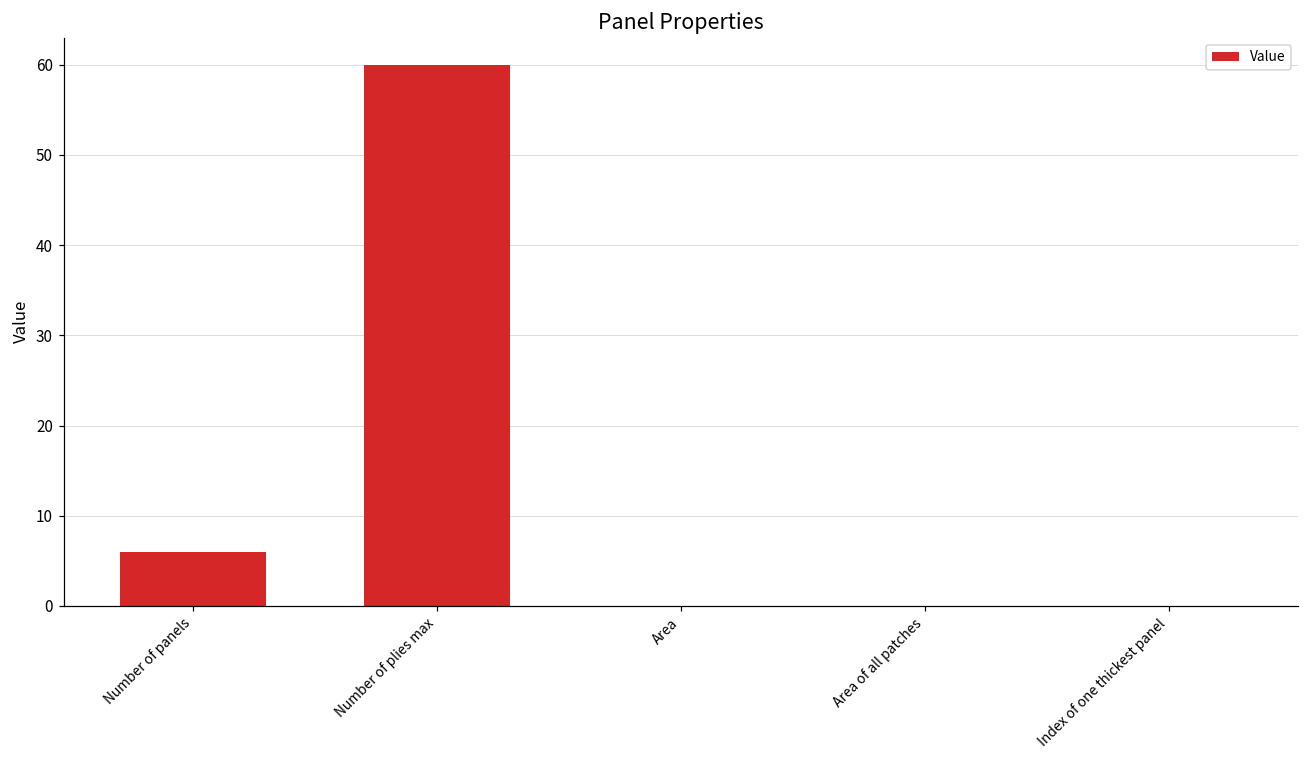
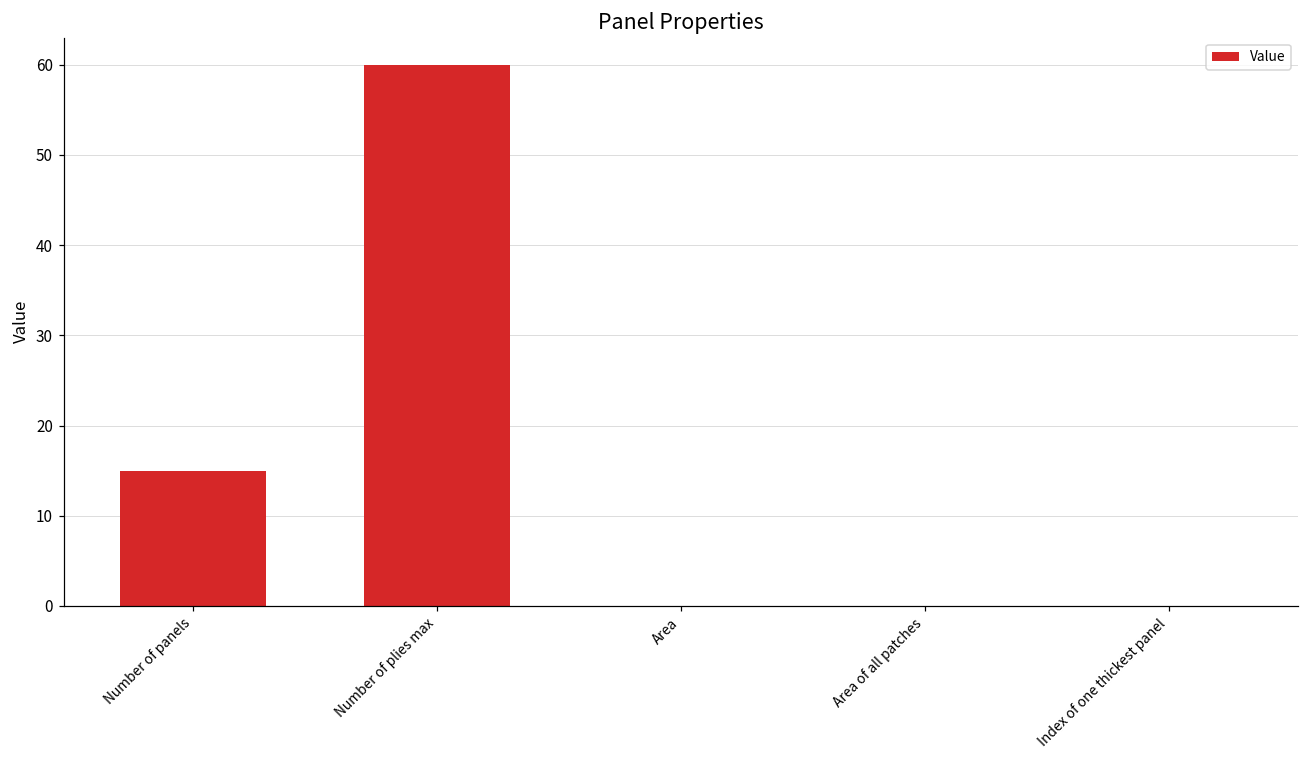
Number of panels: 6 -> 15
